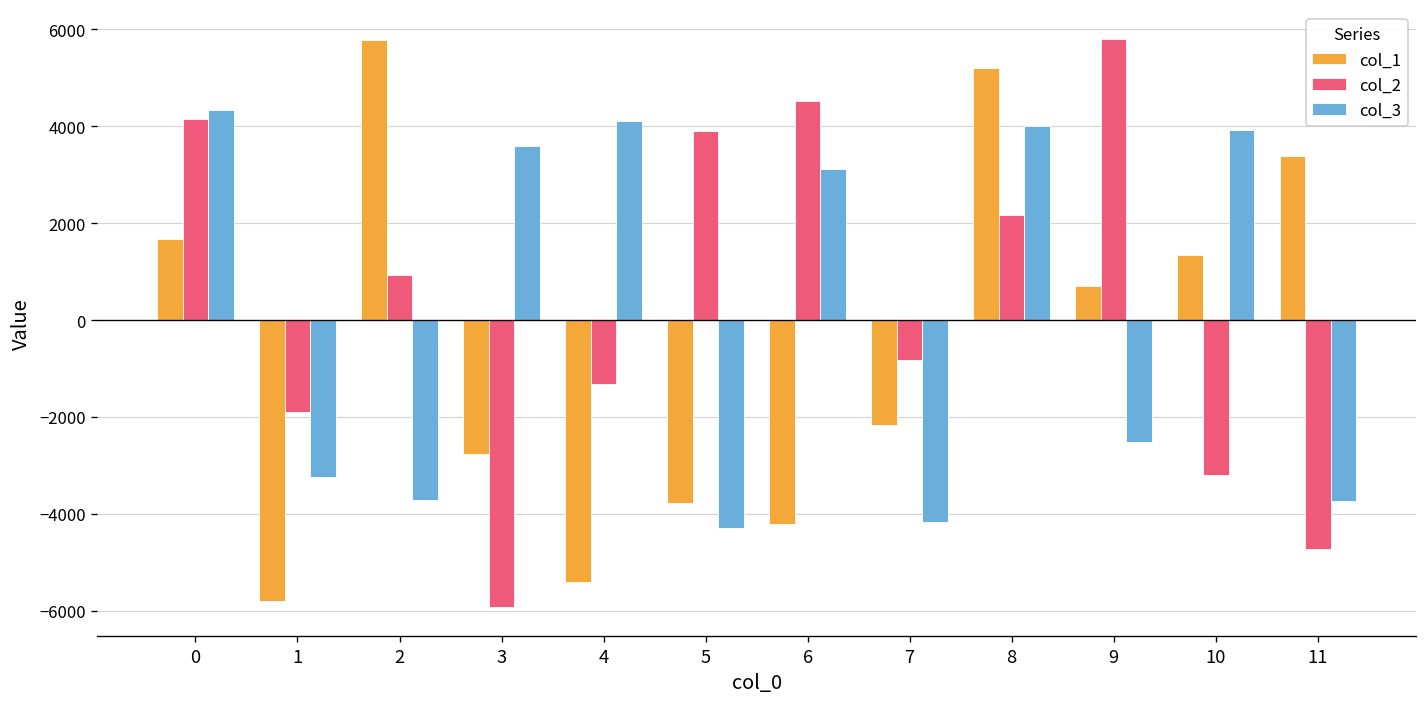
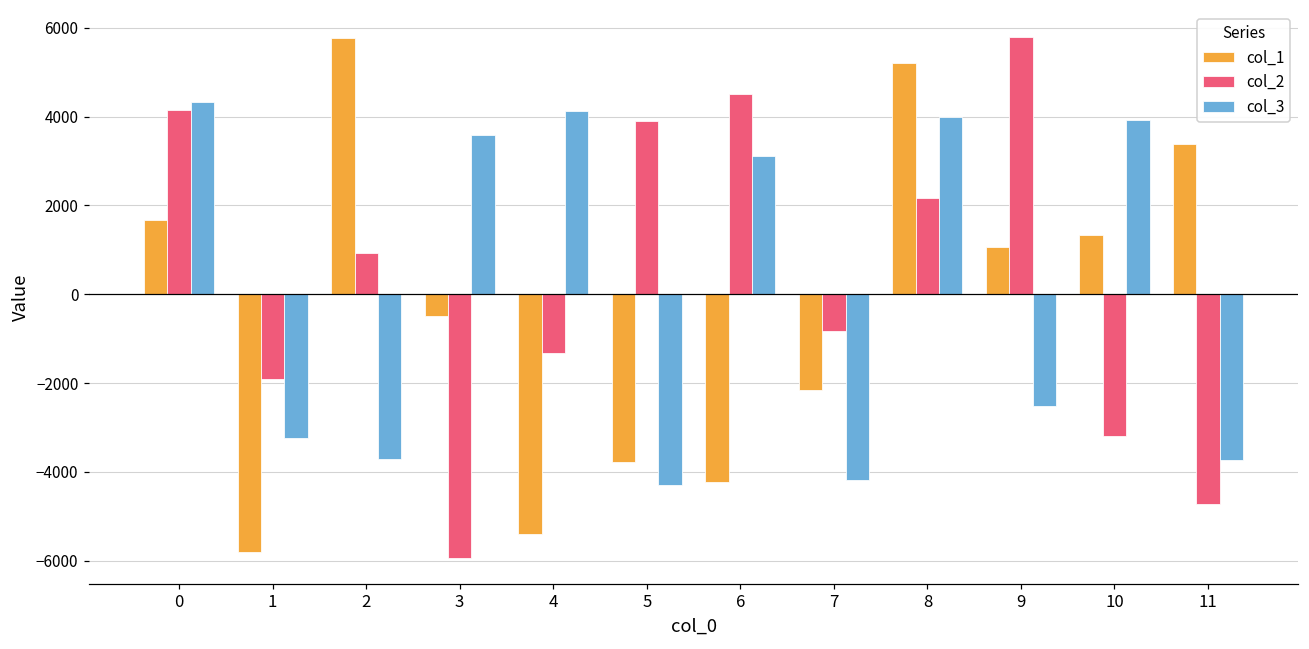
col_1, 3: -2800 -> -500
col_1, 9: 700 -> 1100
